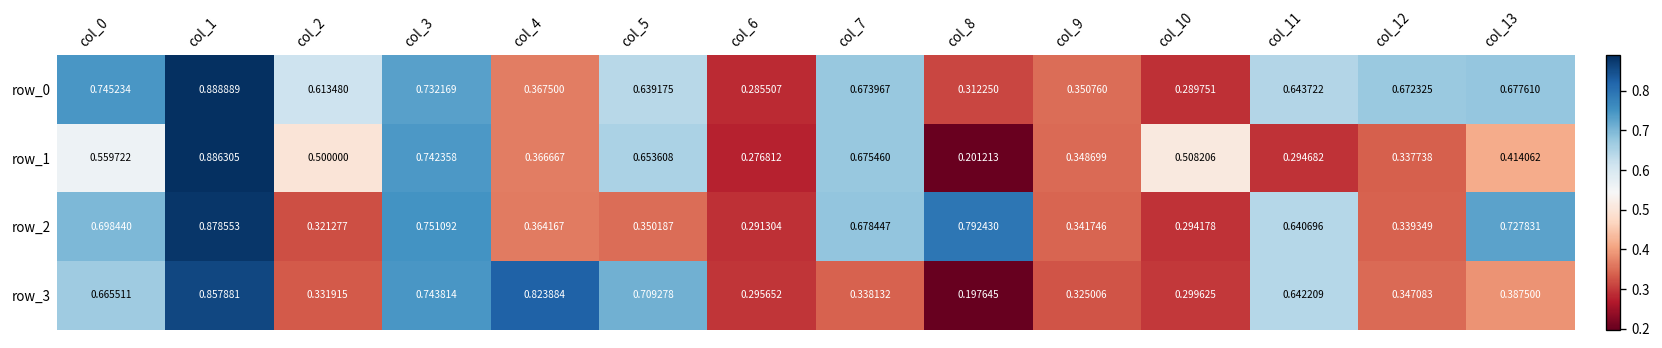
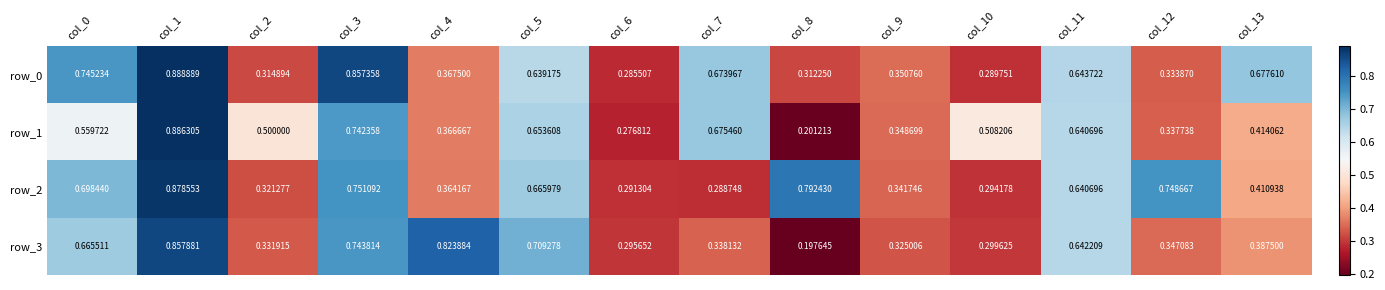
row_0, col_2: 0.613480 -> 0.314894
row_0, col_3: 0.732169 -> 0.857358
row_0, col_12: 0.672325 -> 0.333870
row_1, col_11: 0.294682 -> 0.640696
row_2, col_5: 0.350187 -> 0.665979
row_2, col_7: 0.678447 -> 0.288748
row_2, col_12: 0.339349 -> 0.748667
row_2, col_13: 0.727831 -> 0.410938
